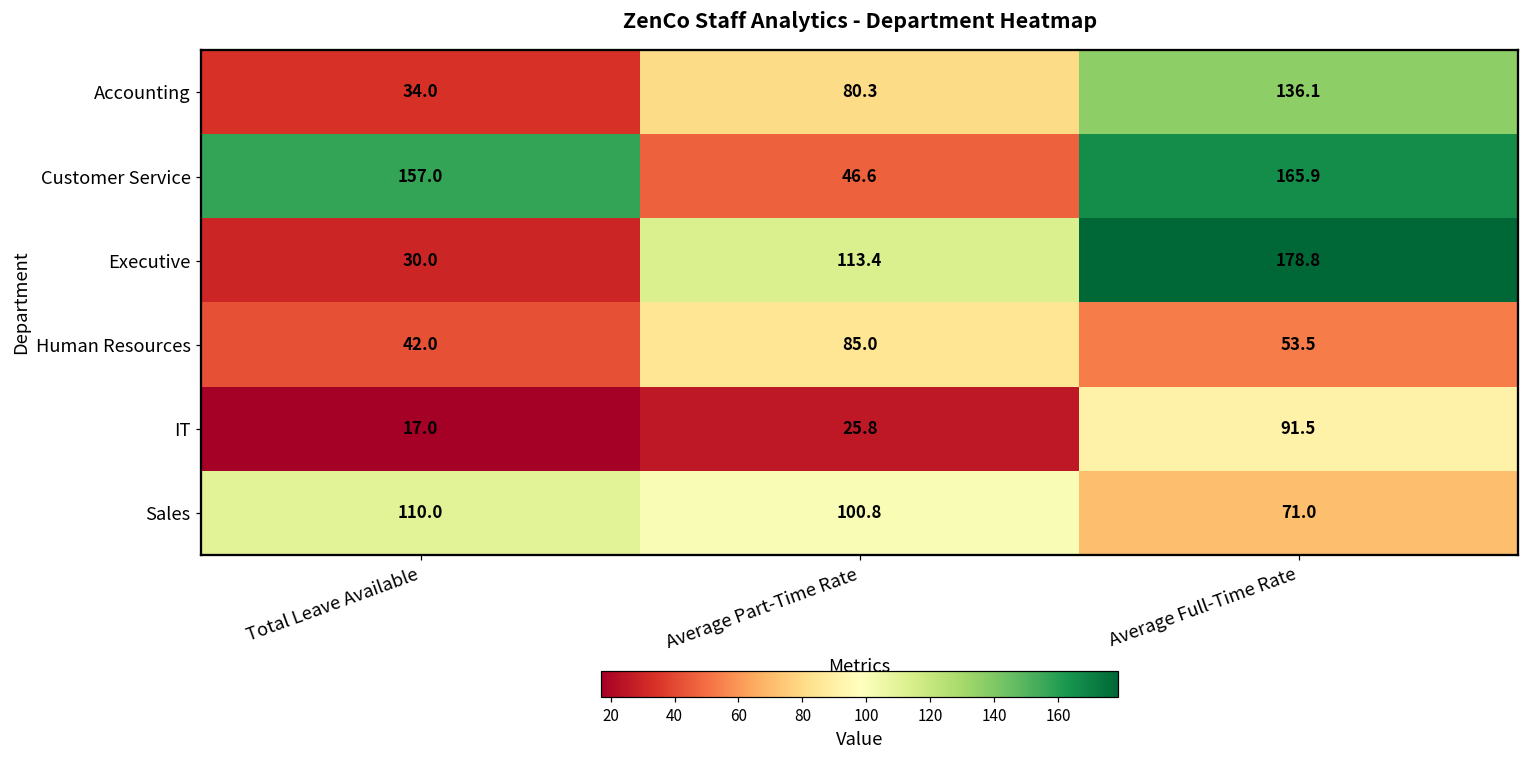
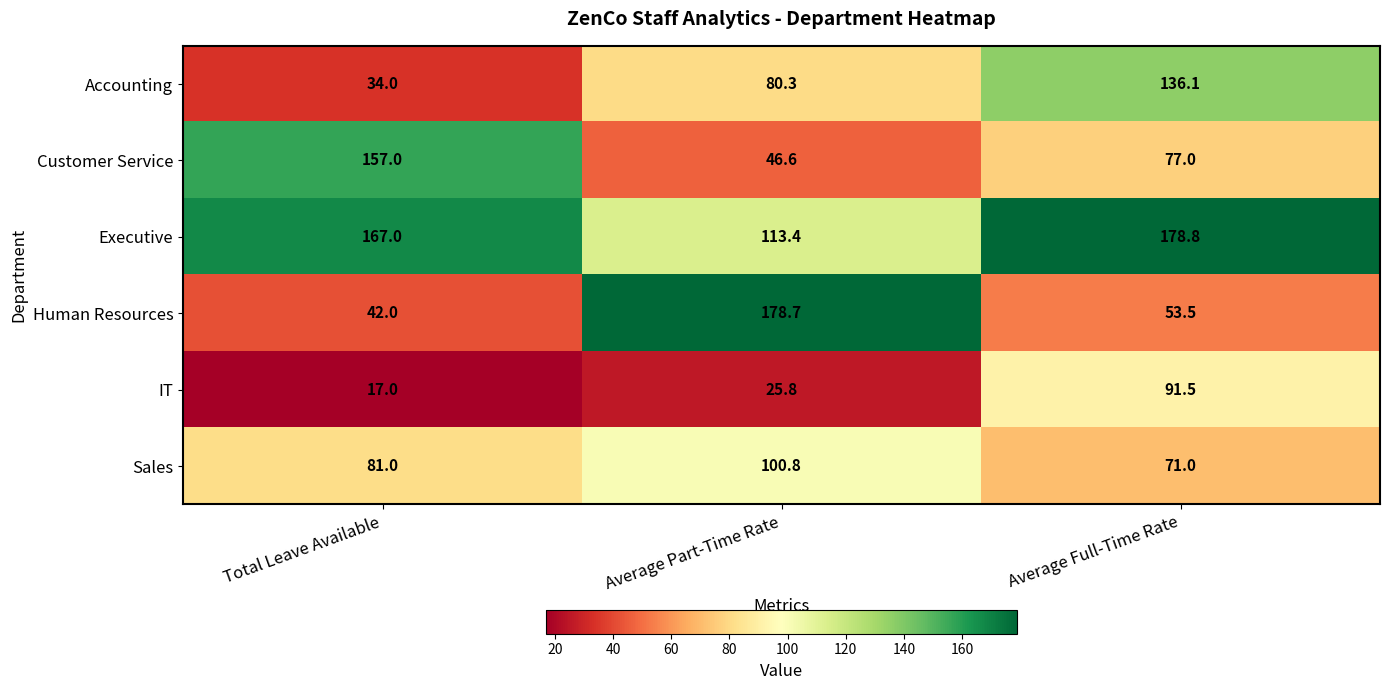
Customer Service, Average Full-Time Rate: 165.9 -> 77.0
Executive, Total Leave Available: 30.0 -> 167.0
Human Resources, Average Part-Time Rate: 85.0 -> 178.7
Sales, Total Leave Available: 110.0 -> 81.0
